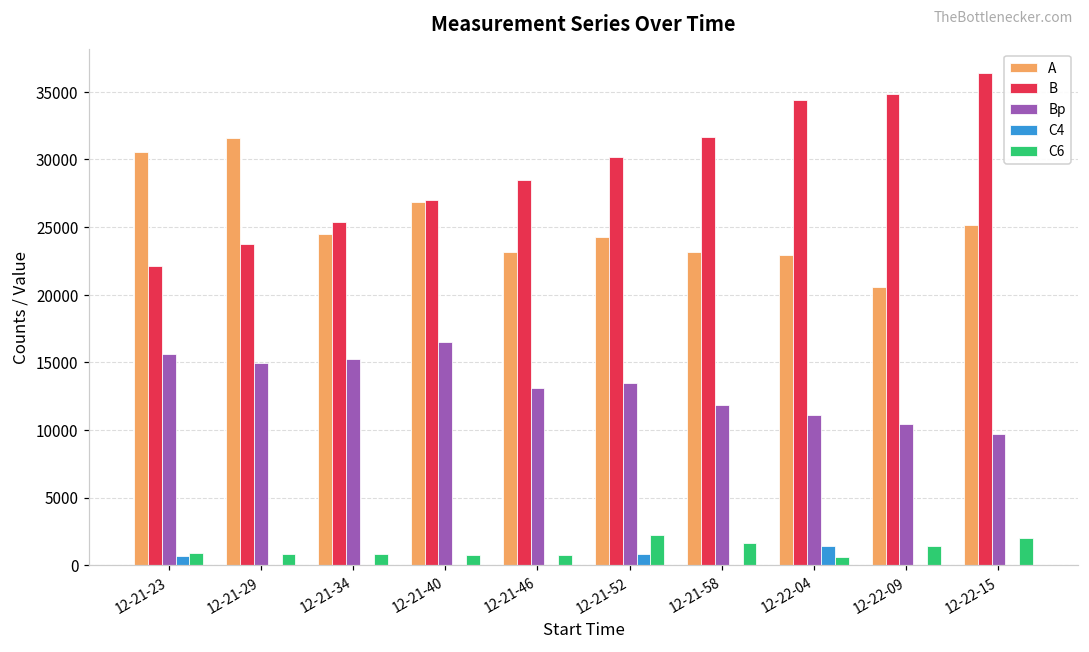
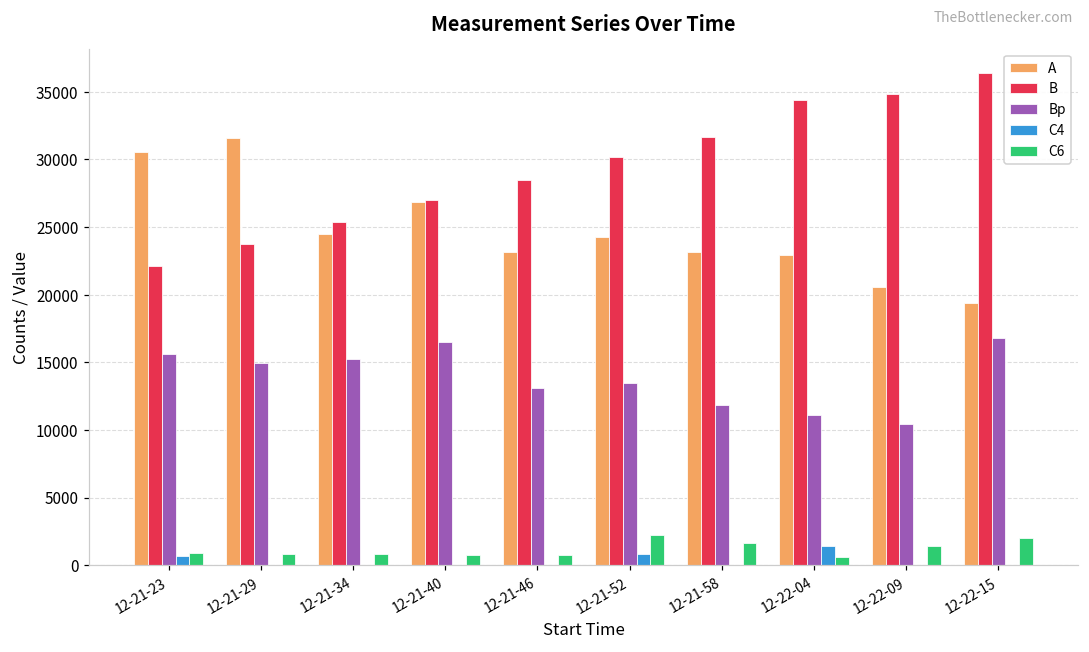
A, 12-22-15: 25200 -> 19400
Bp, 12-22-15: 9700 -> 16800
